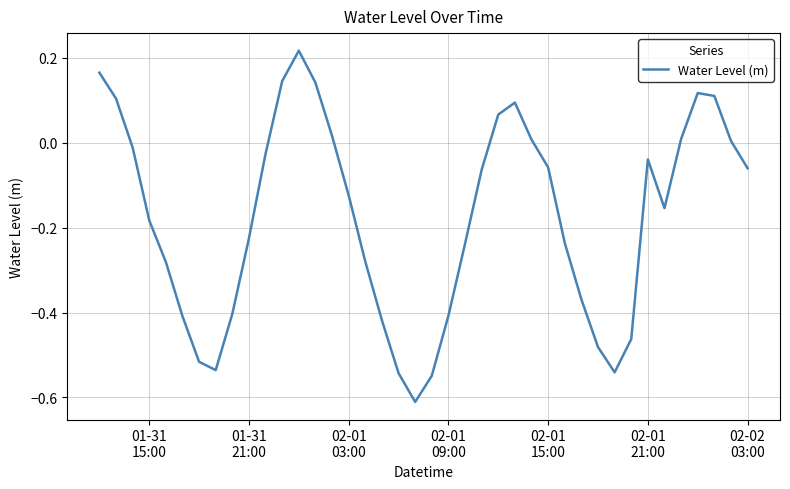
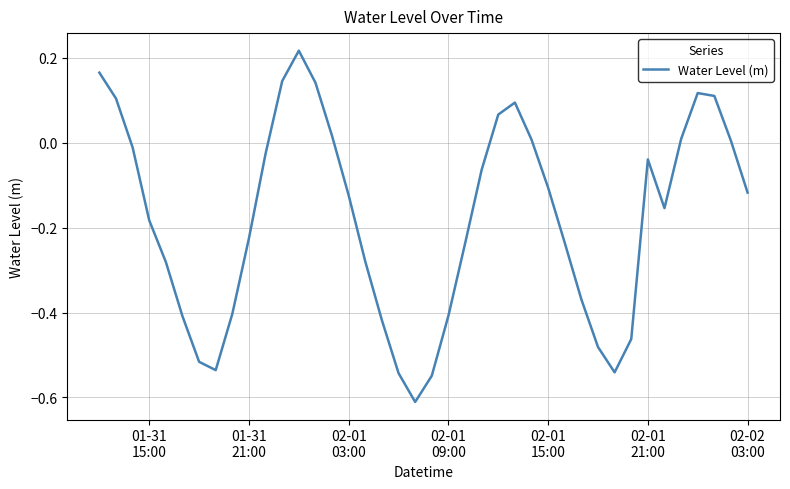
02-01 15:00: -0.06 -> -0.11
02-02 03:00: -0.06 -> -0.12
